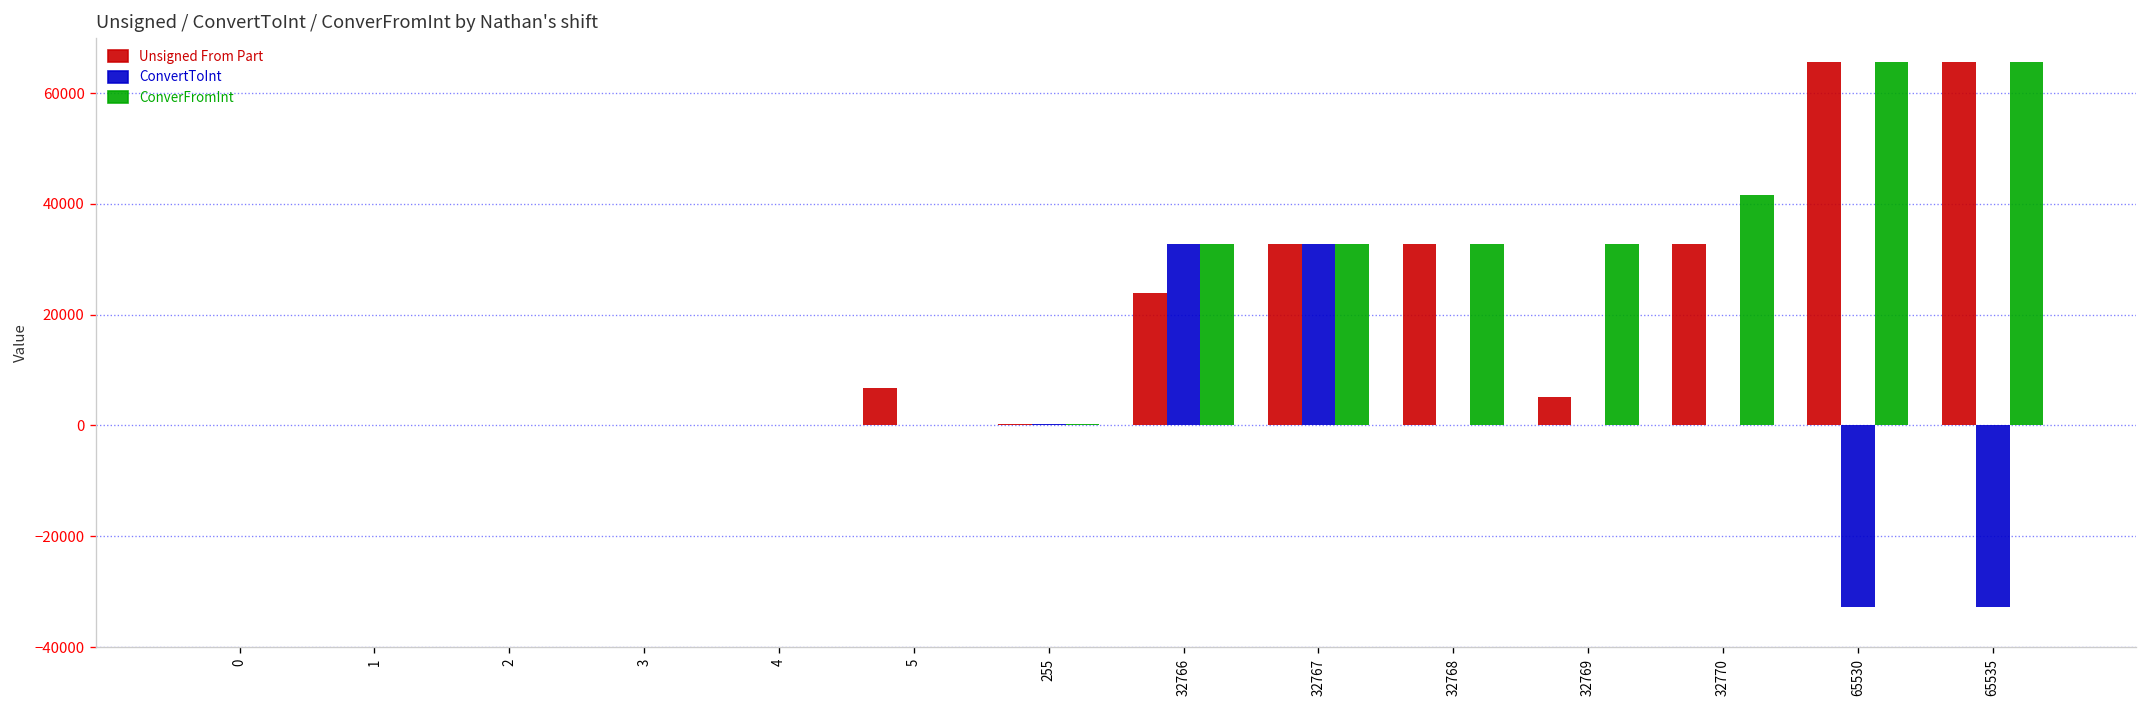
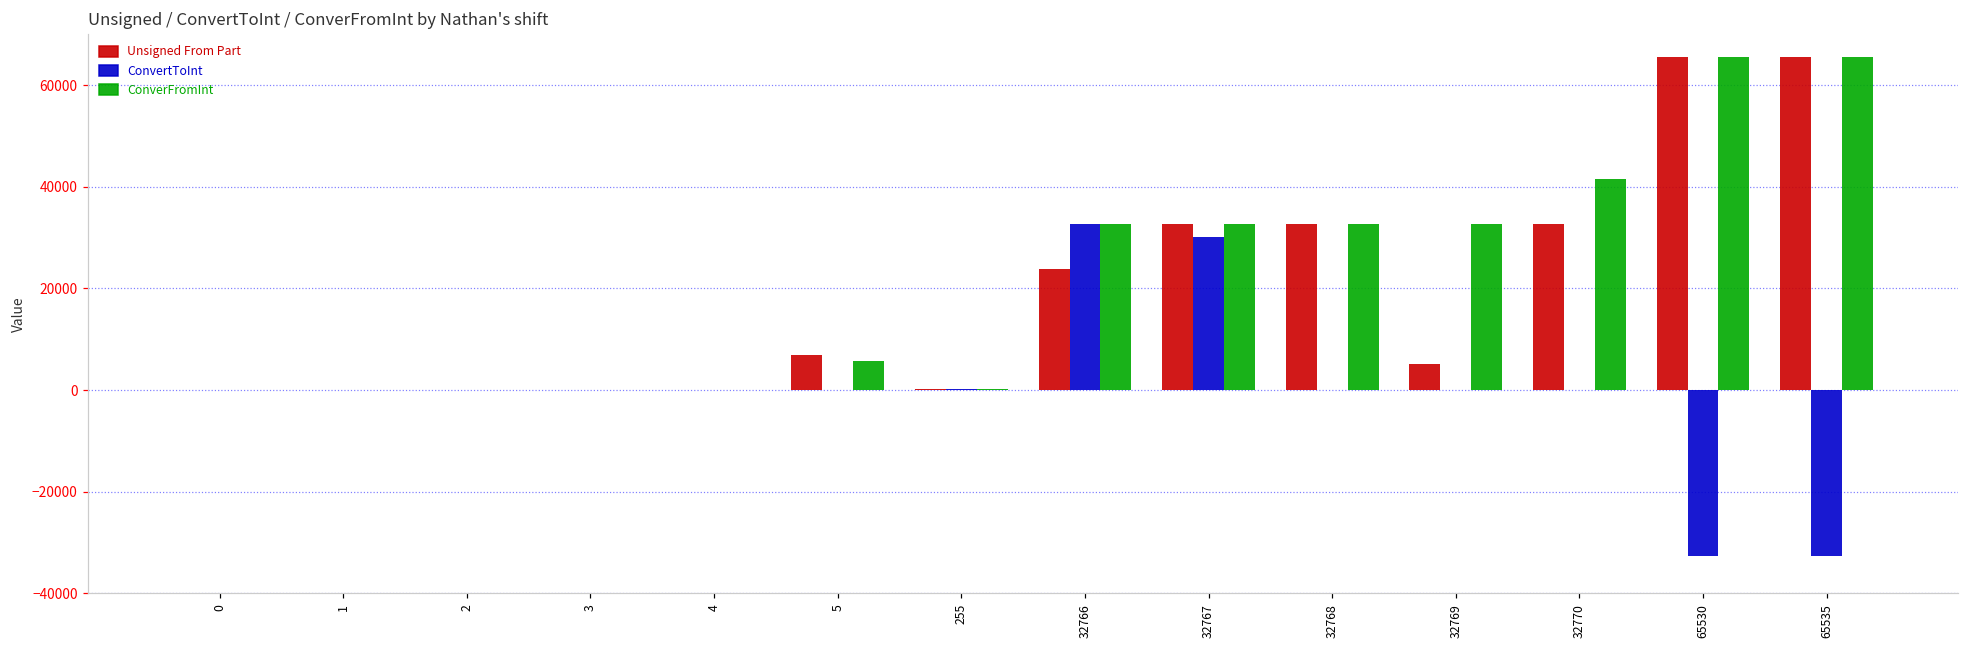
ConverFromInt, 5: 0 -> 6000
ConvertToInt, 32767: 33000 -> 30000
